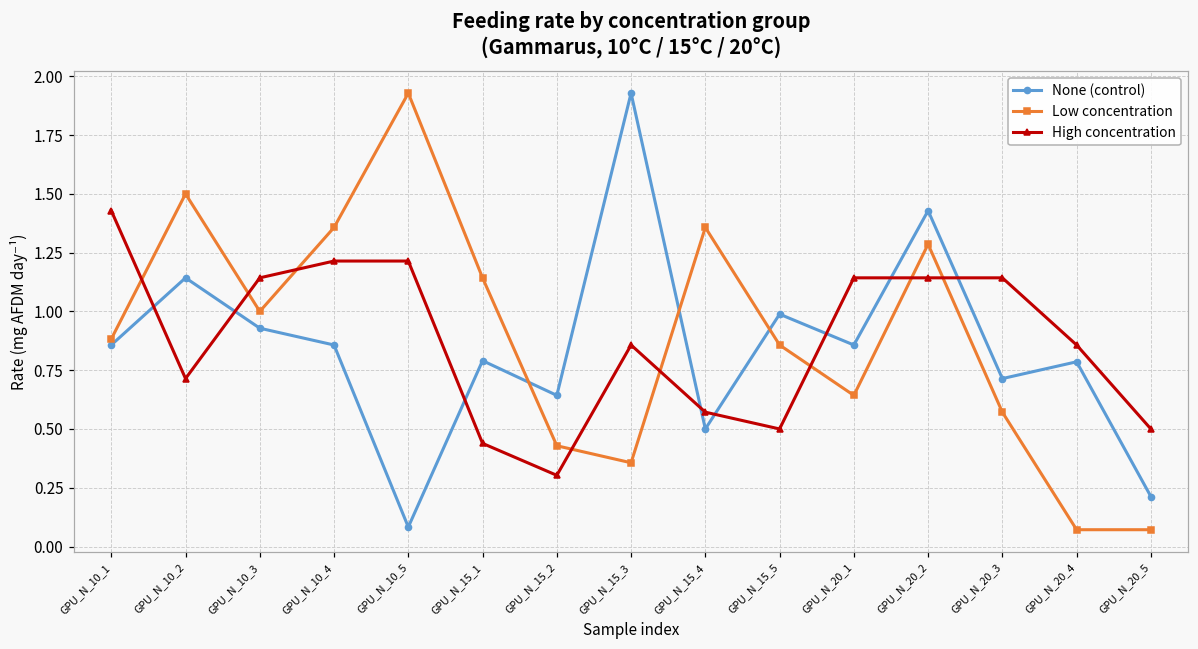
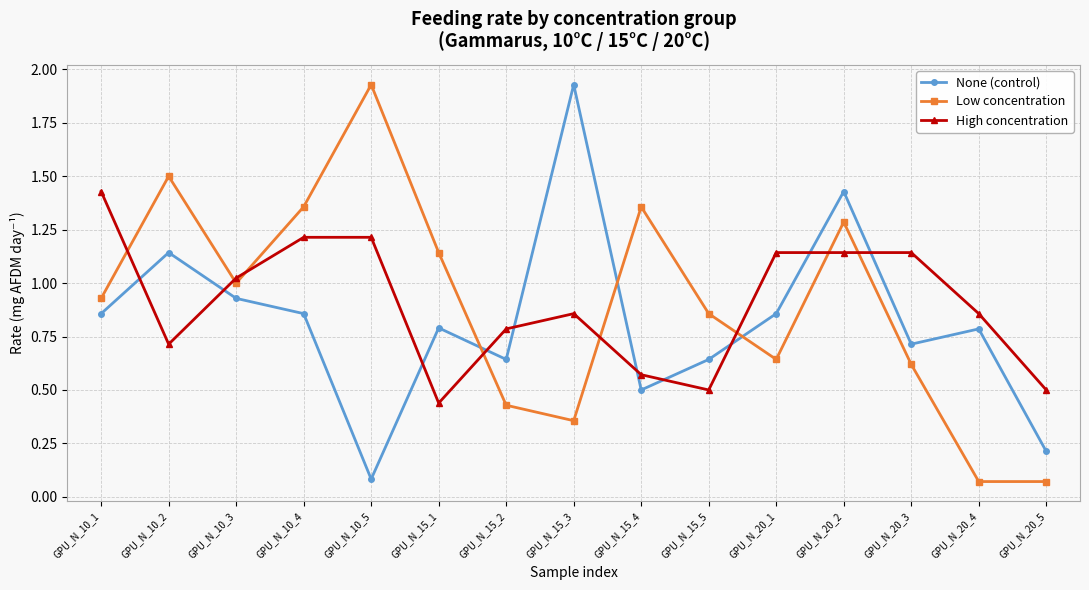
Low concentration, GPU_N_10_1: 0.88 -> 0.93
High concentration, GPU_N_10_3: 1.14 -> 1.02
High concentration, GPU_N_15_2: 0.30 -> 0.79
None (control), GPU_N_15_5: 0.99 -> 0.64
Low concentration, GPU_N_20_3: 0.57 -> 0.62
